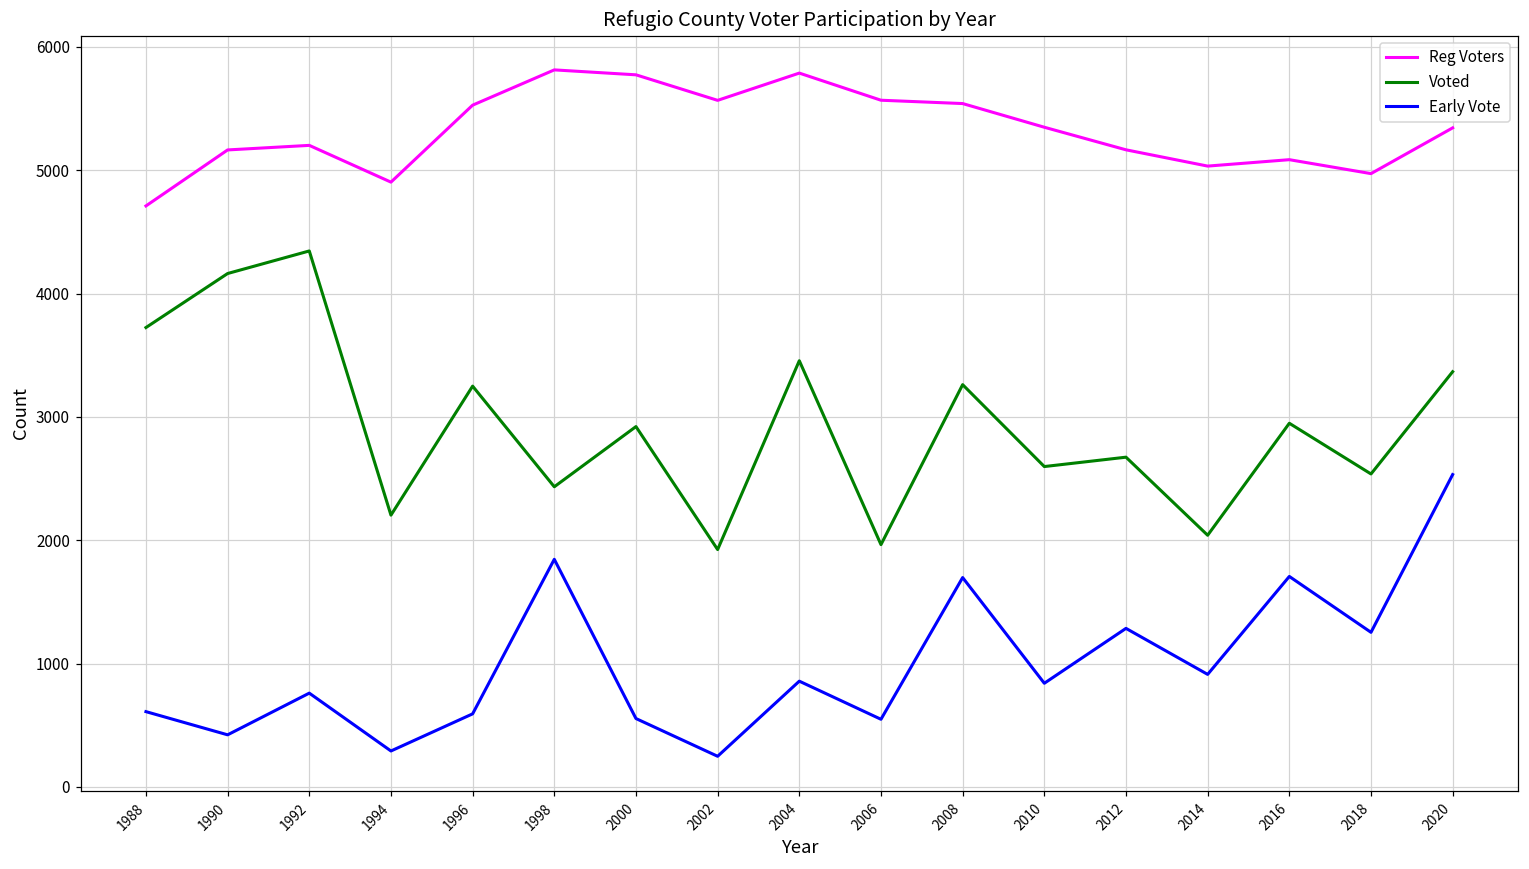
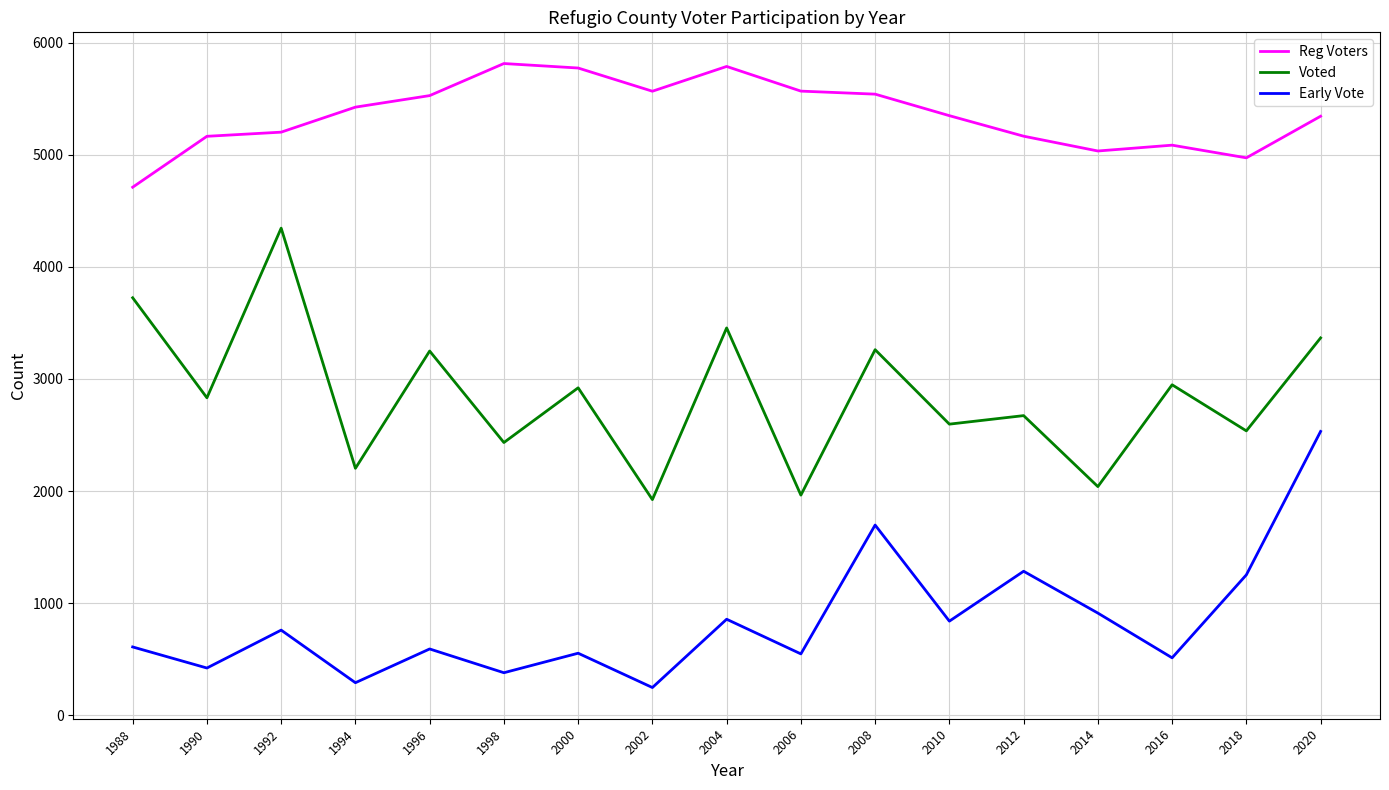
Voted, 1990: 4160 -> 2830
Reg Voters, 1994: 4900 -> 5420
Early Vote, 1998: 1850 -> 380
Early Vote, 2016: 1710 -> 510
